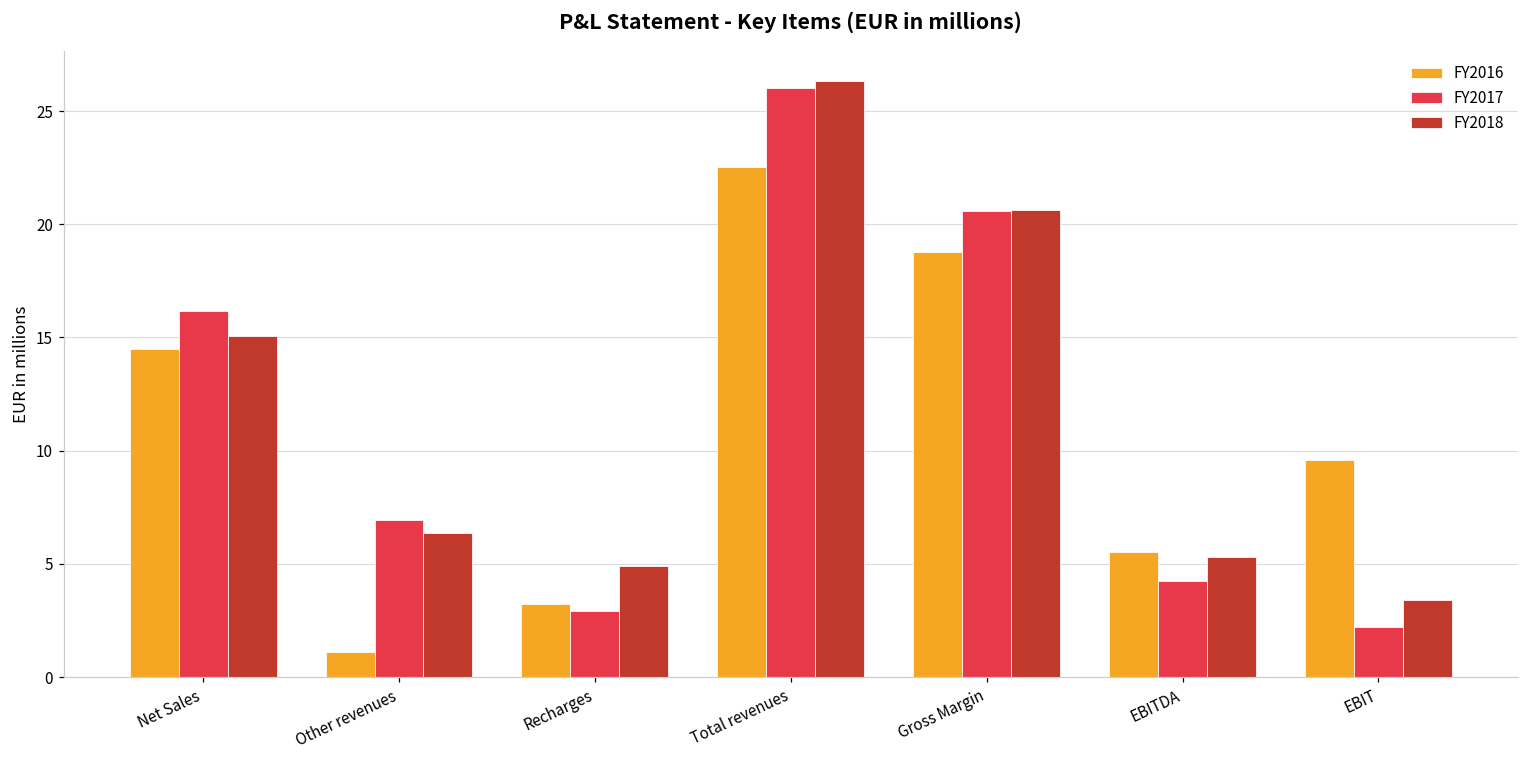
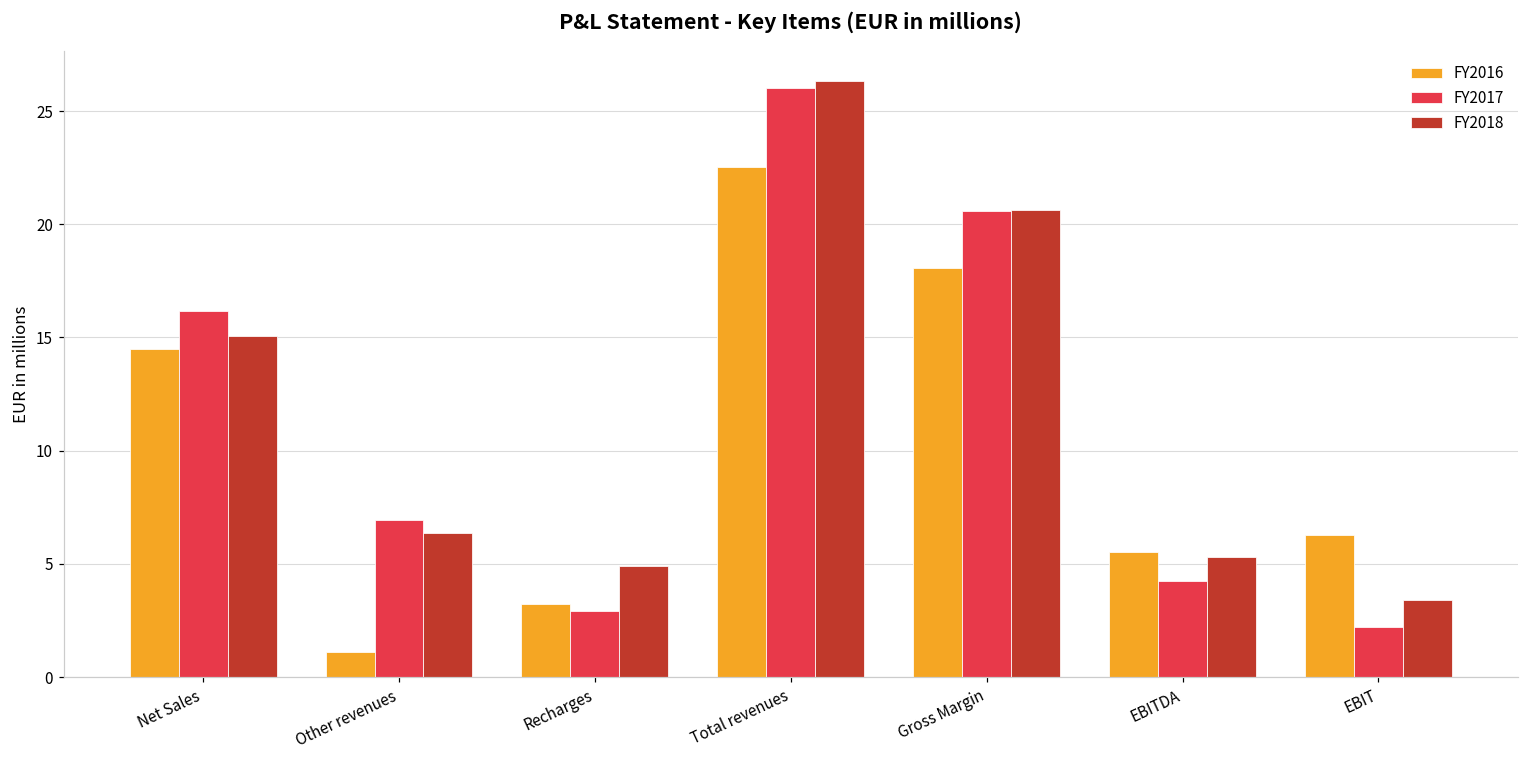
FY2016, Gross Margin: 18.8 -> 18.1
FY2016, EBIT: 9.6 -> 6.3
